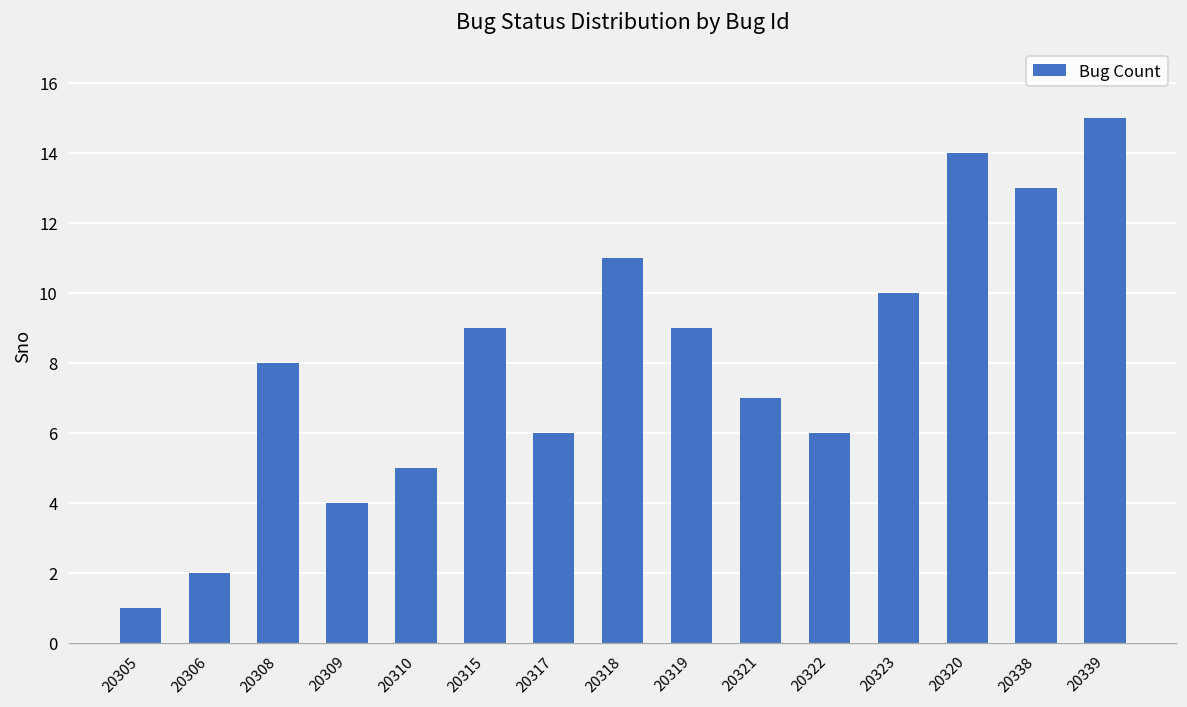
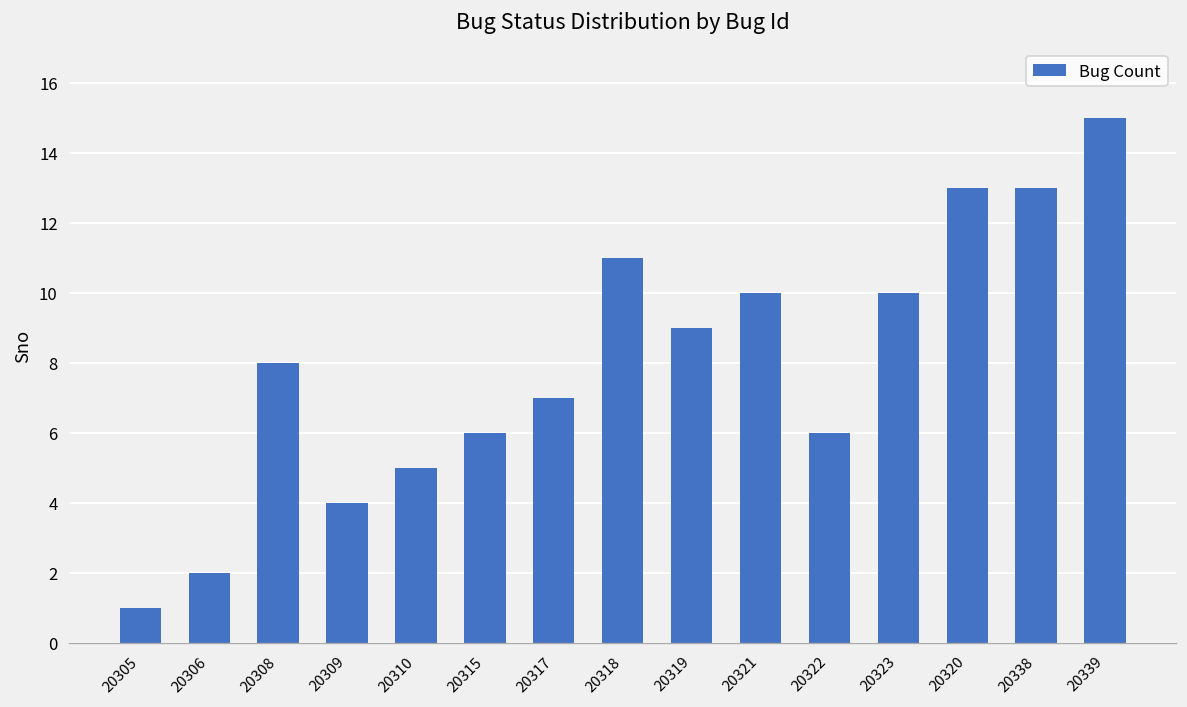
20315: 9 -> 6
20317: 6 -> 7
20321: 7 -> 10
20320: 14 -> 13
